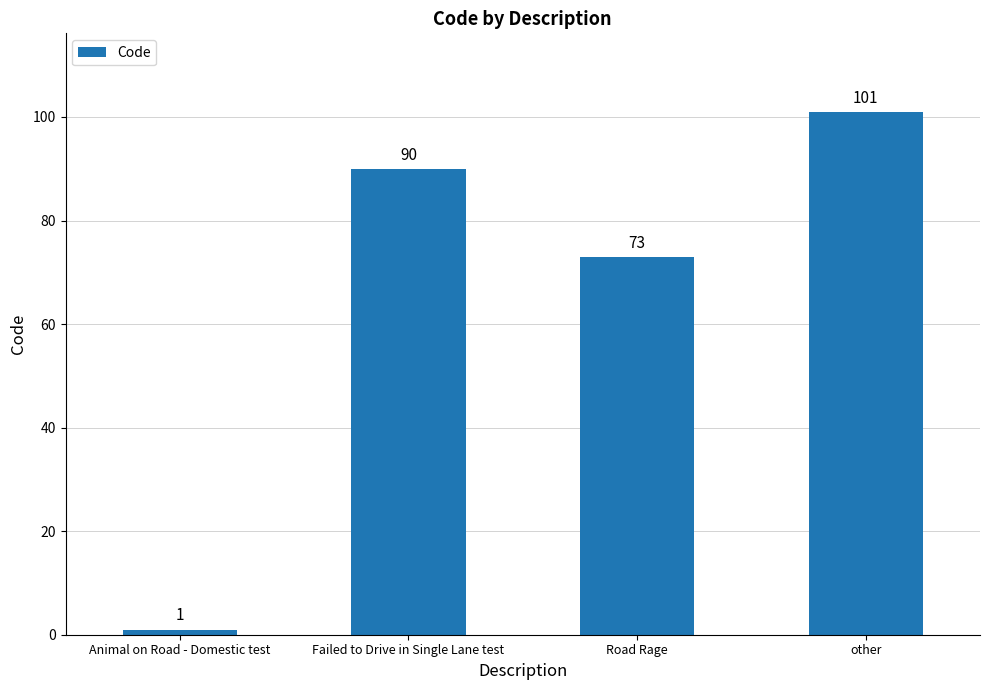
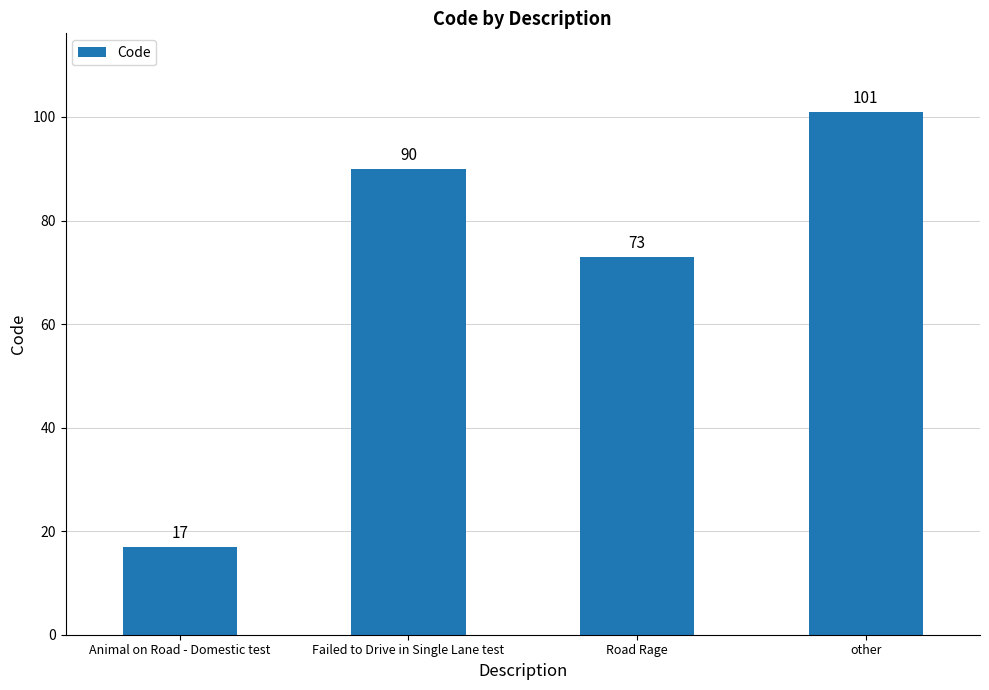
Animal on Road - Domestic test: 1 -> 17
